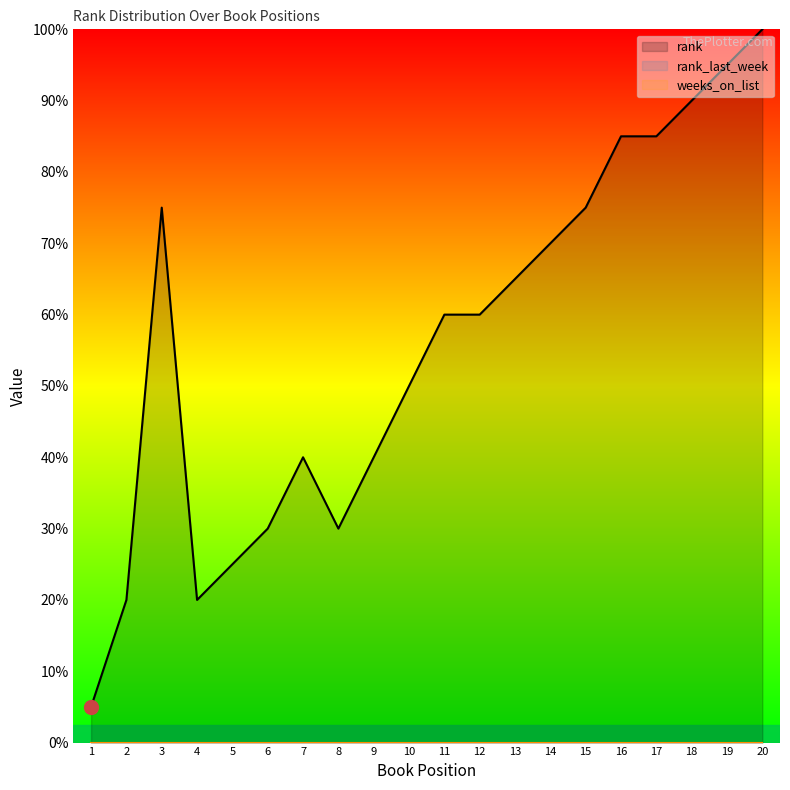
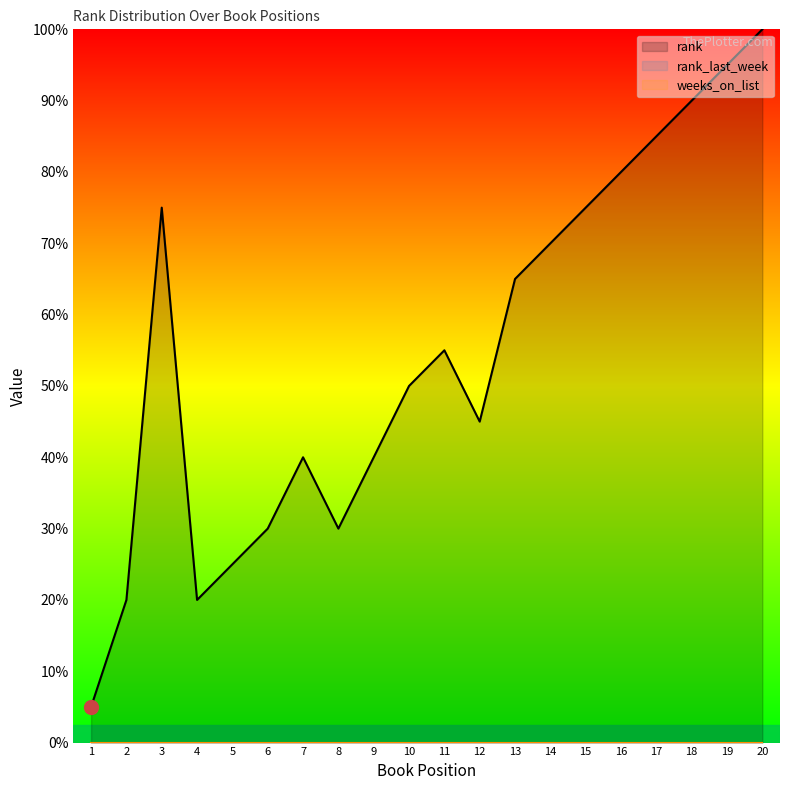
rank, 11: 60% -> 55%
rank, 12: 60% -> 45%
rank, 16: 85% -> 80%
